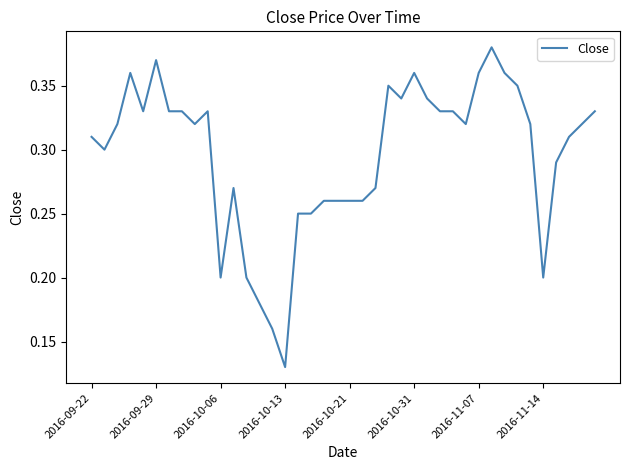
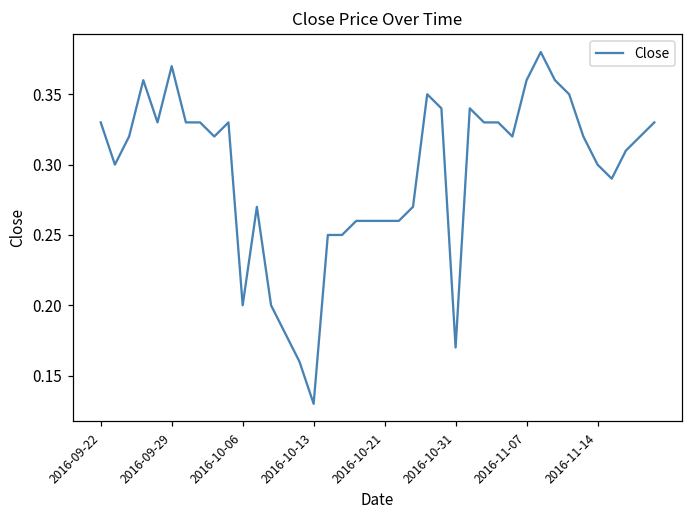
2016-09-22: 0.31 -> 0.33
2016-10-31: 0.36 -> 0.17
2016-11-14: 0.2 -> 0.3
